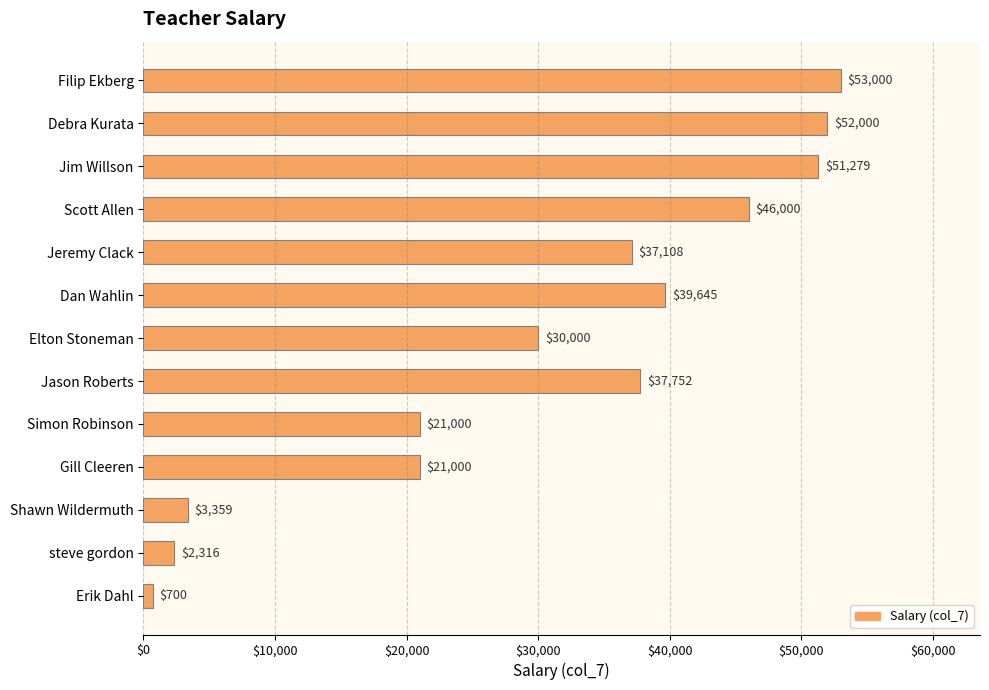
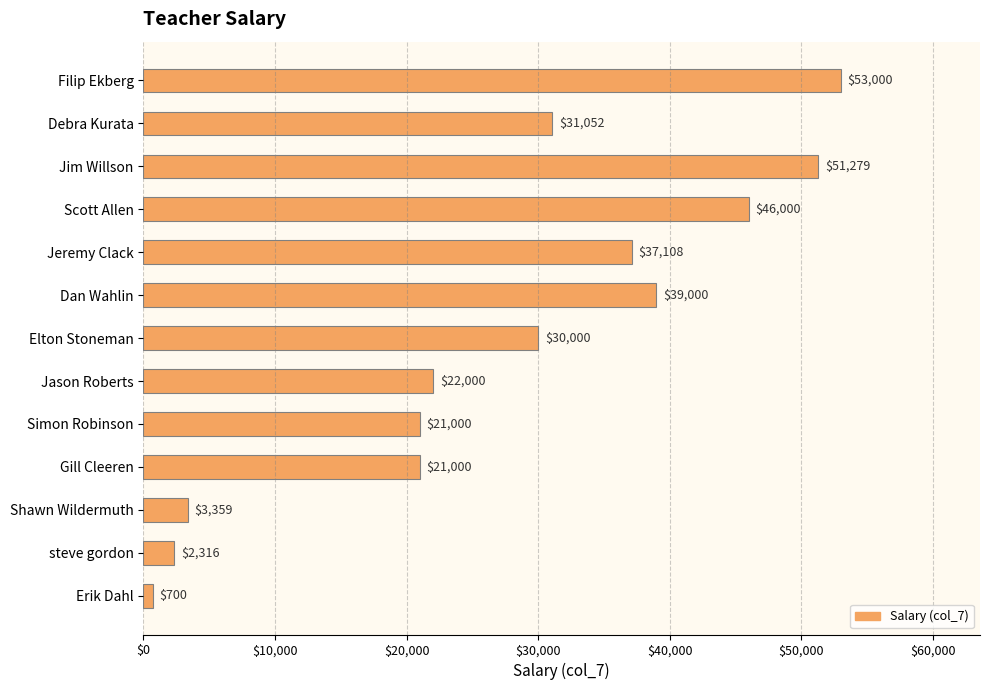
Debra Kurata: $52,000 -> $31,052
Dan Wahlin: $39,645 -> $39,000
Jason Roberts: $37,752 -> $22,000
